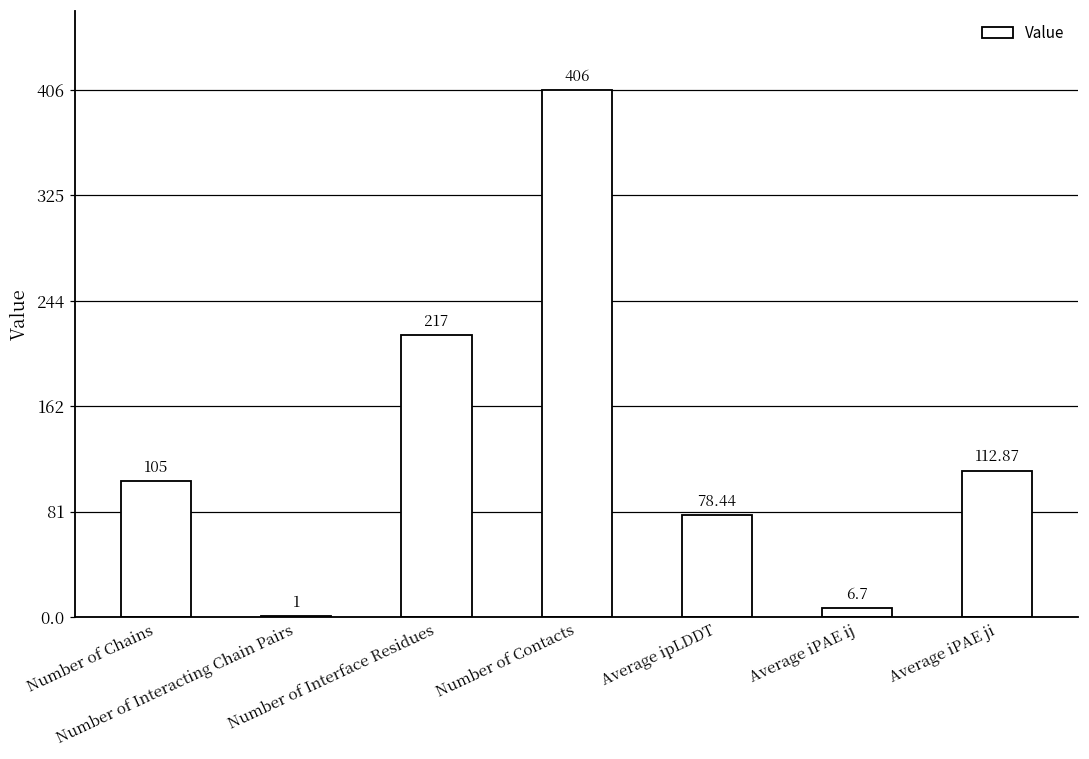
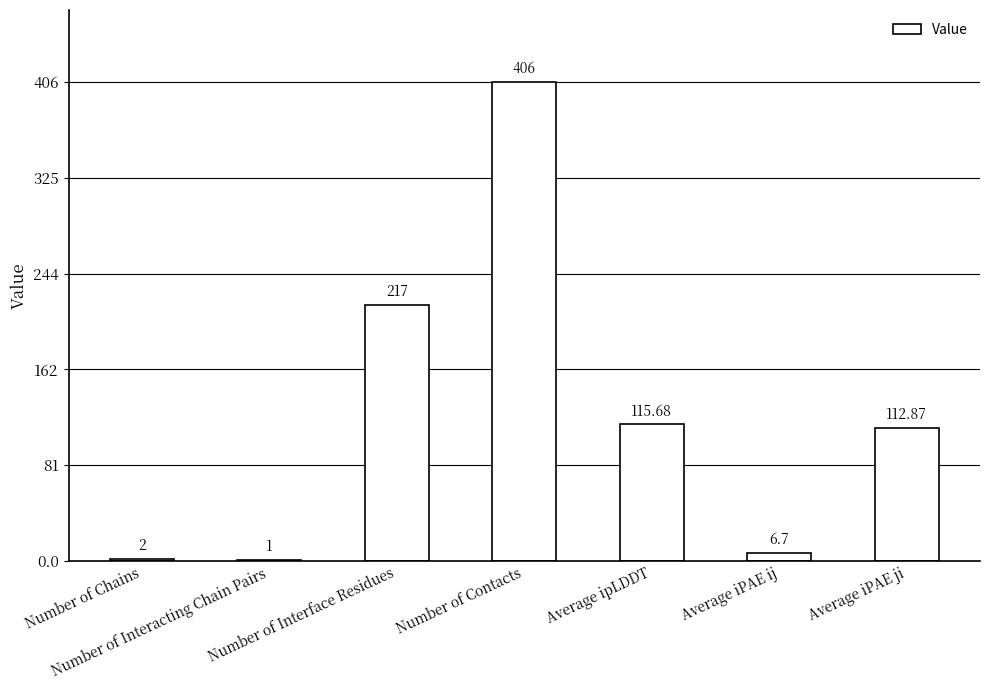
Number of Chains: 105 -> 2
Average ipLDDT: 78.44 -> 115.68
